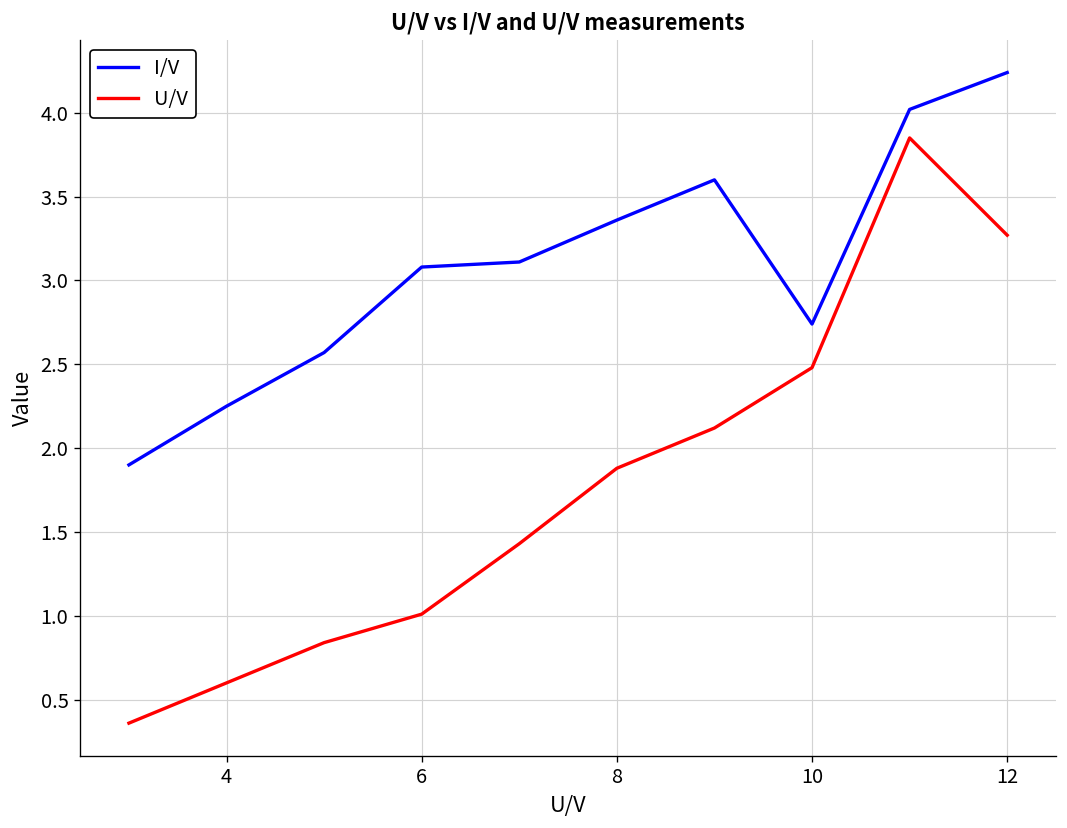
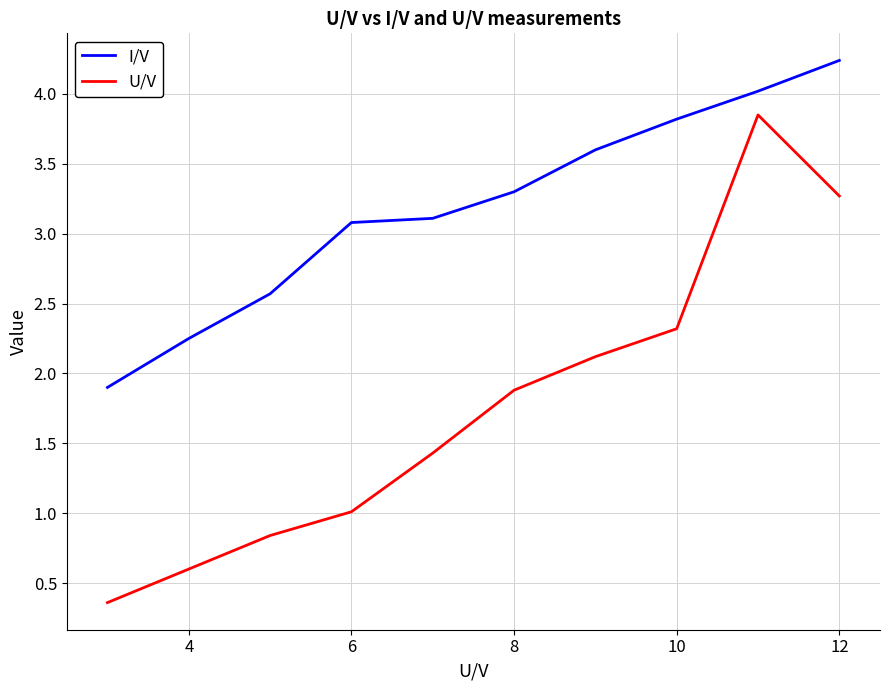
I/V, 8: 3.36 -> 3.30
I/V, 10: 2.74 -> 3.82
U/V, 10: 2.48 -> 2.32
